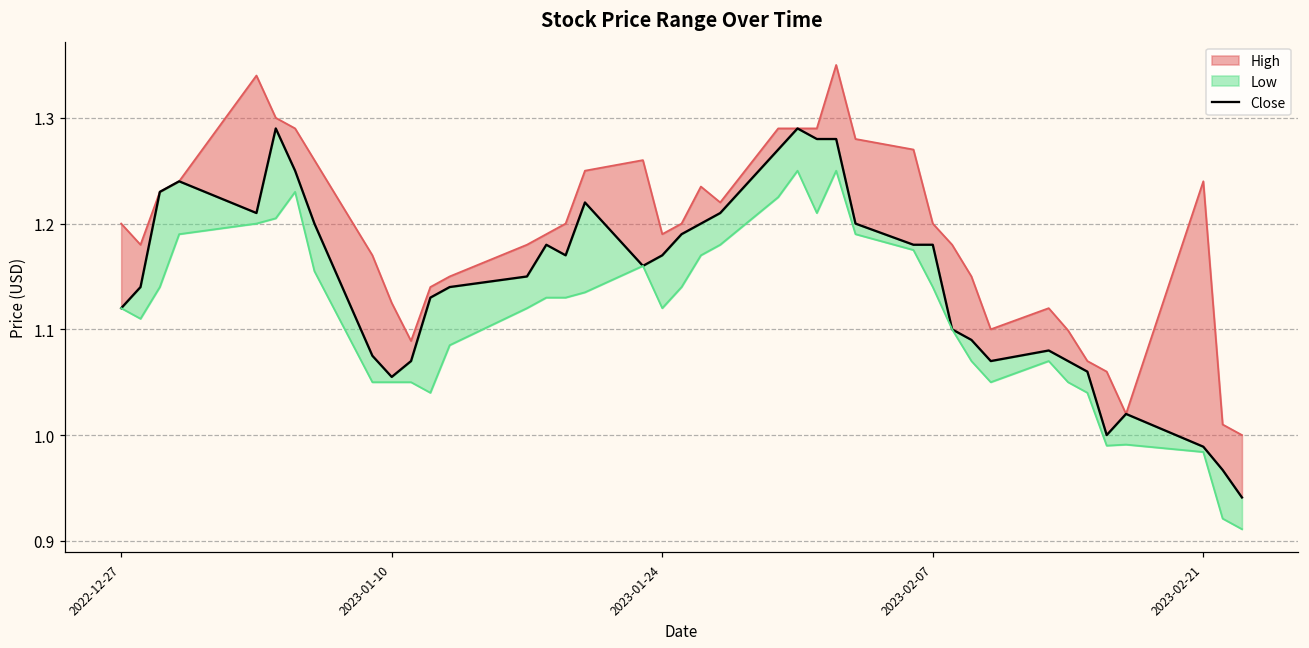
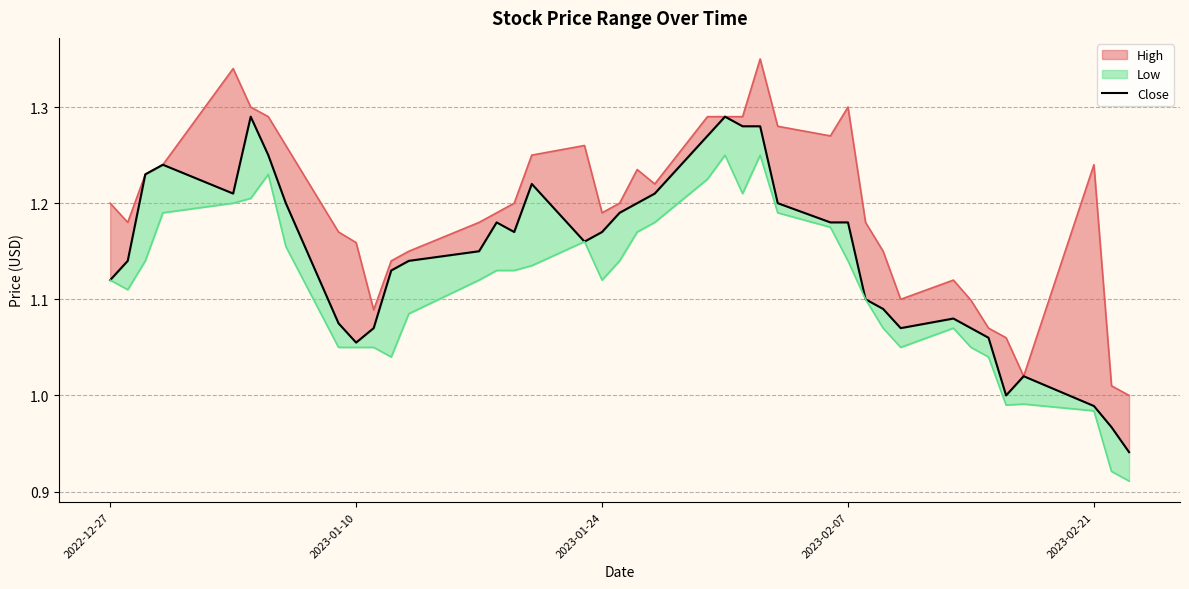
High, 2023-01-10: 1.13 -> 1.16
High, 2023-02-07: 1.2 -> 1.3
